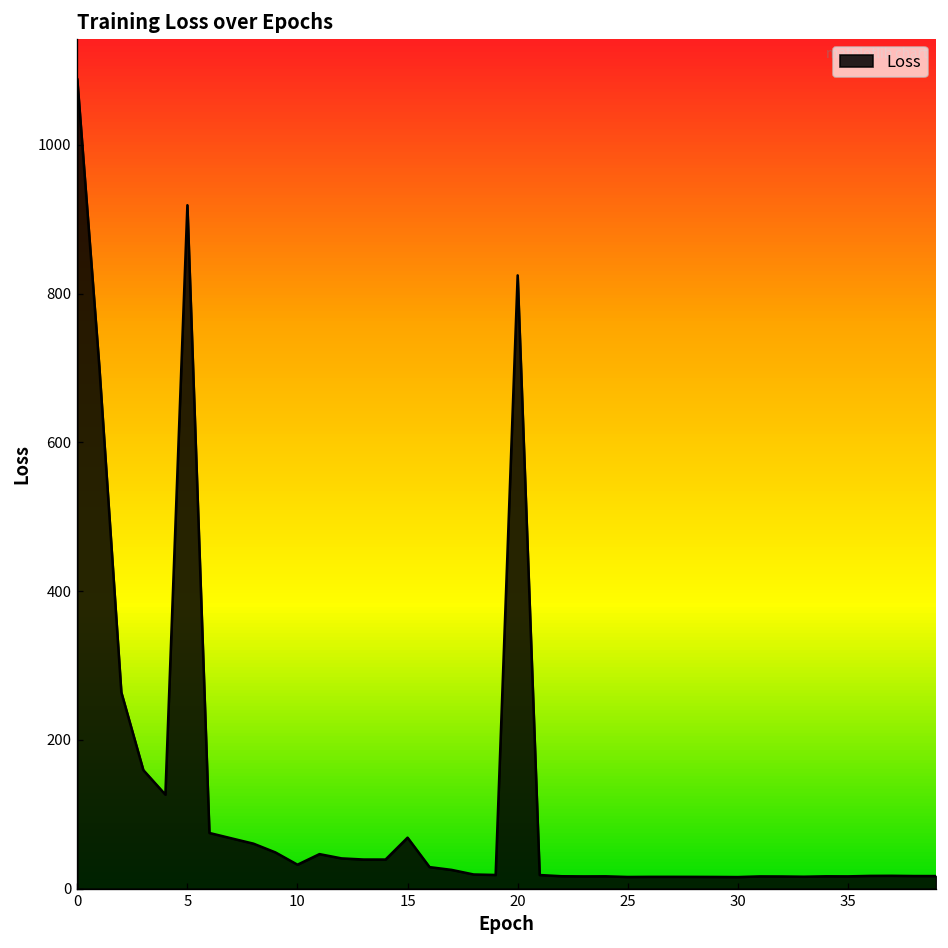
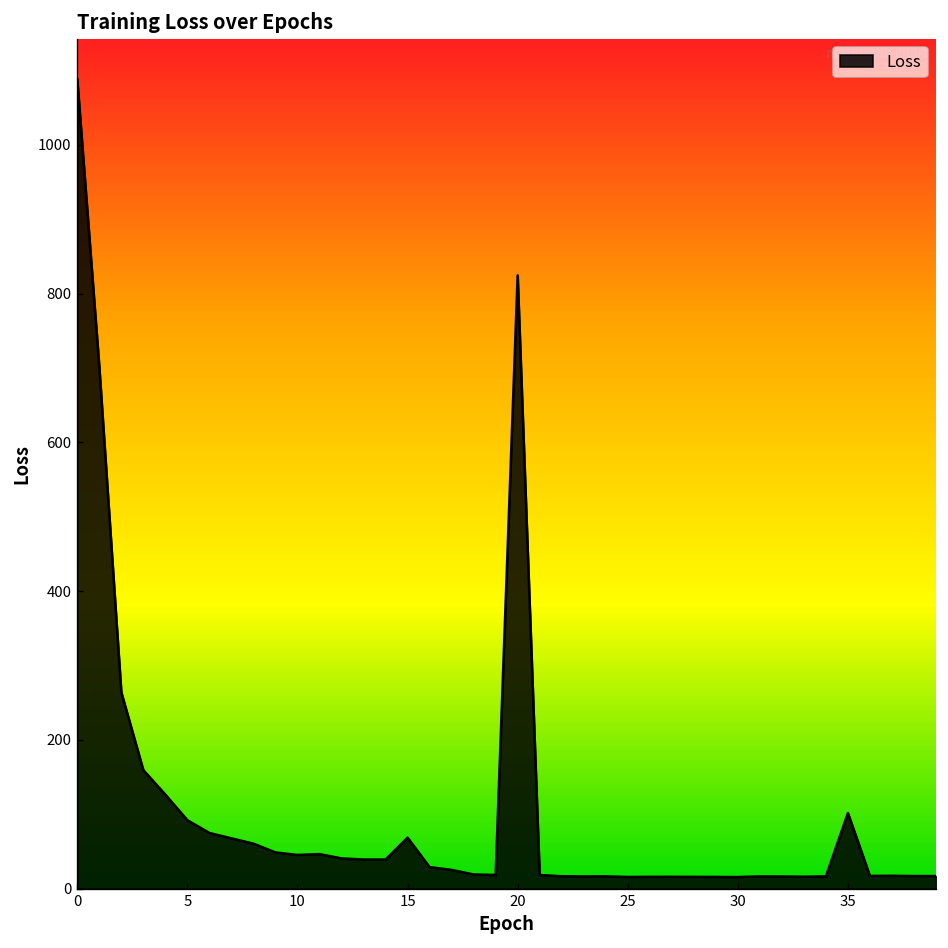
5: 920 -> 90
10: 30 -> 50
35: 20 -> 100
